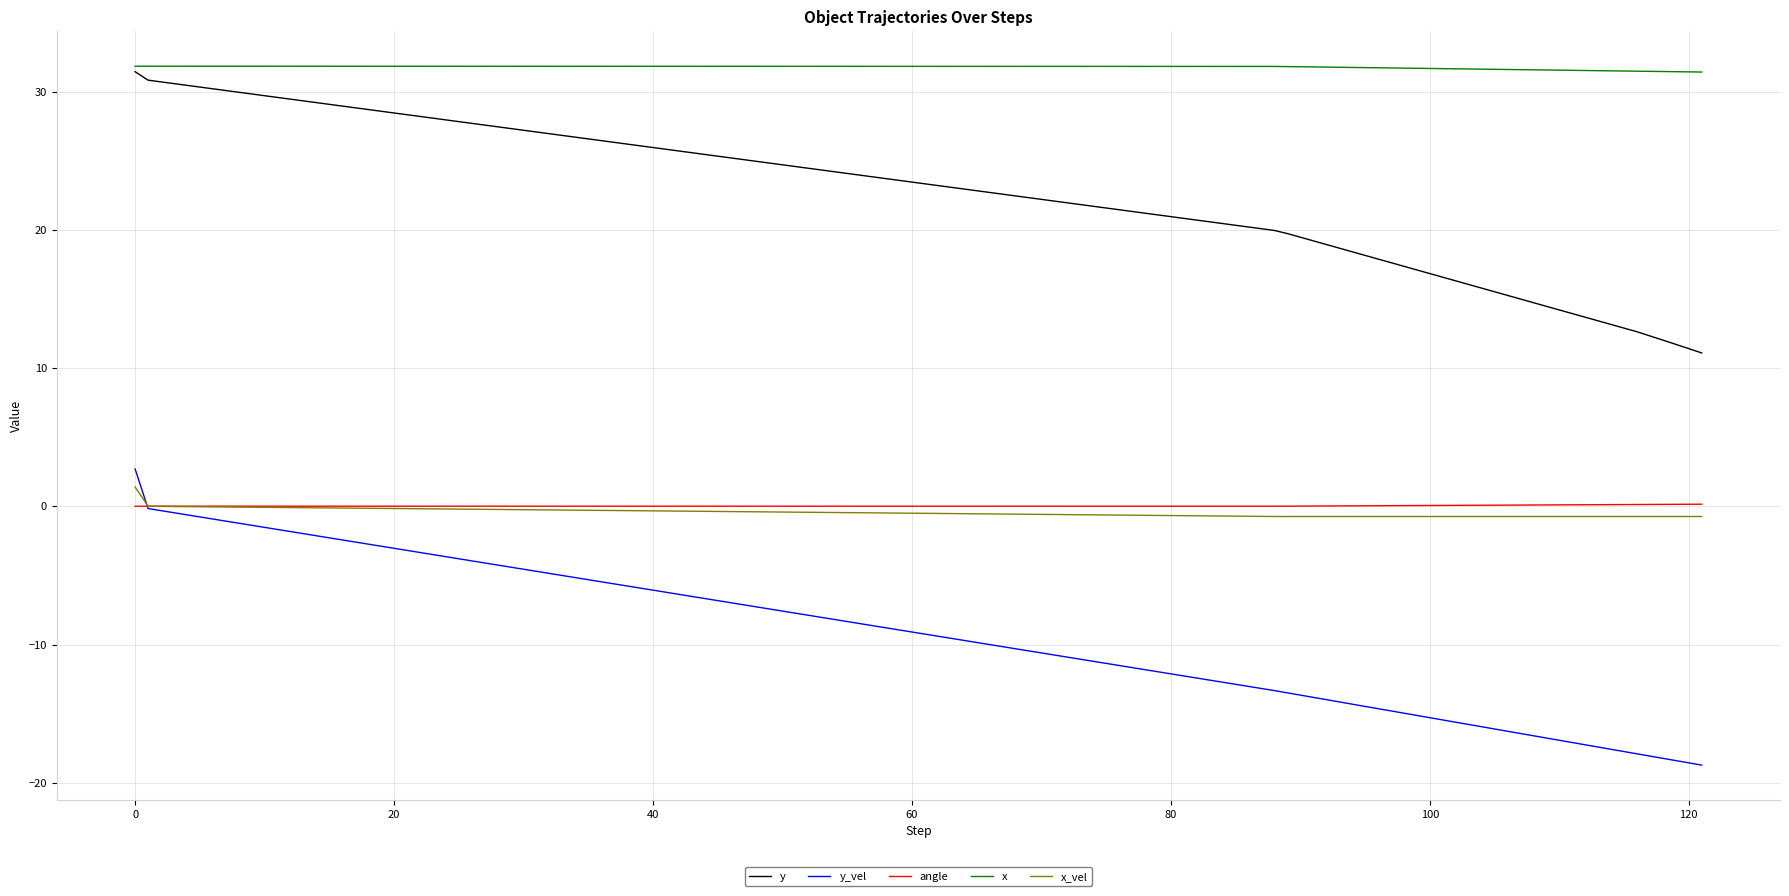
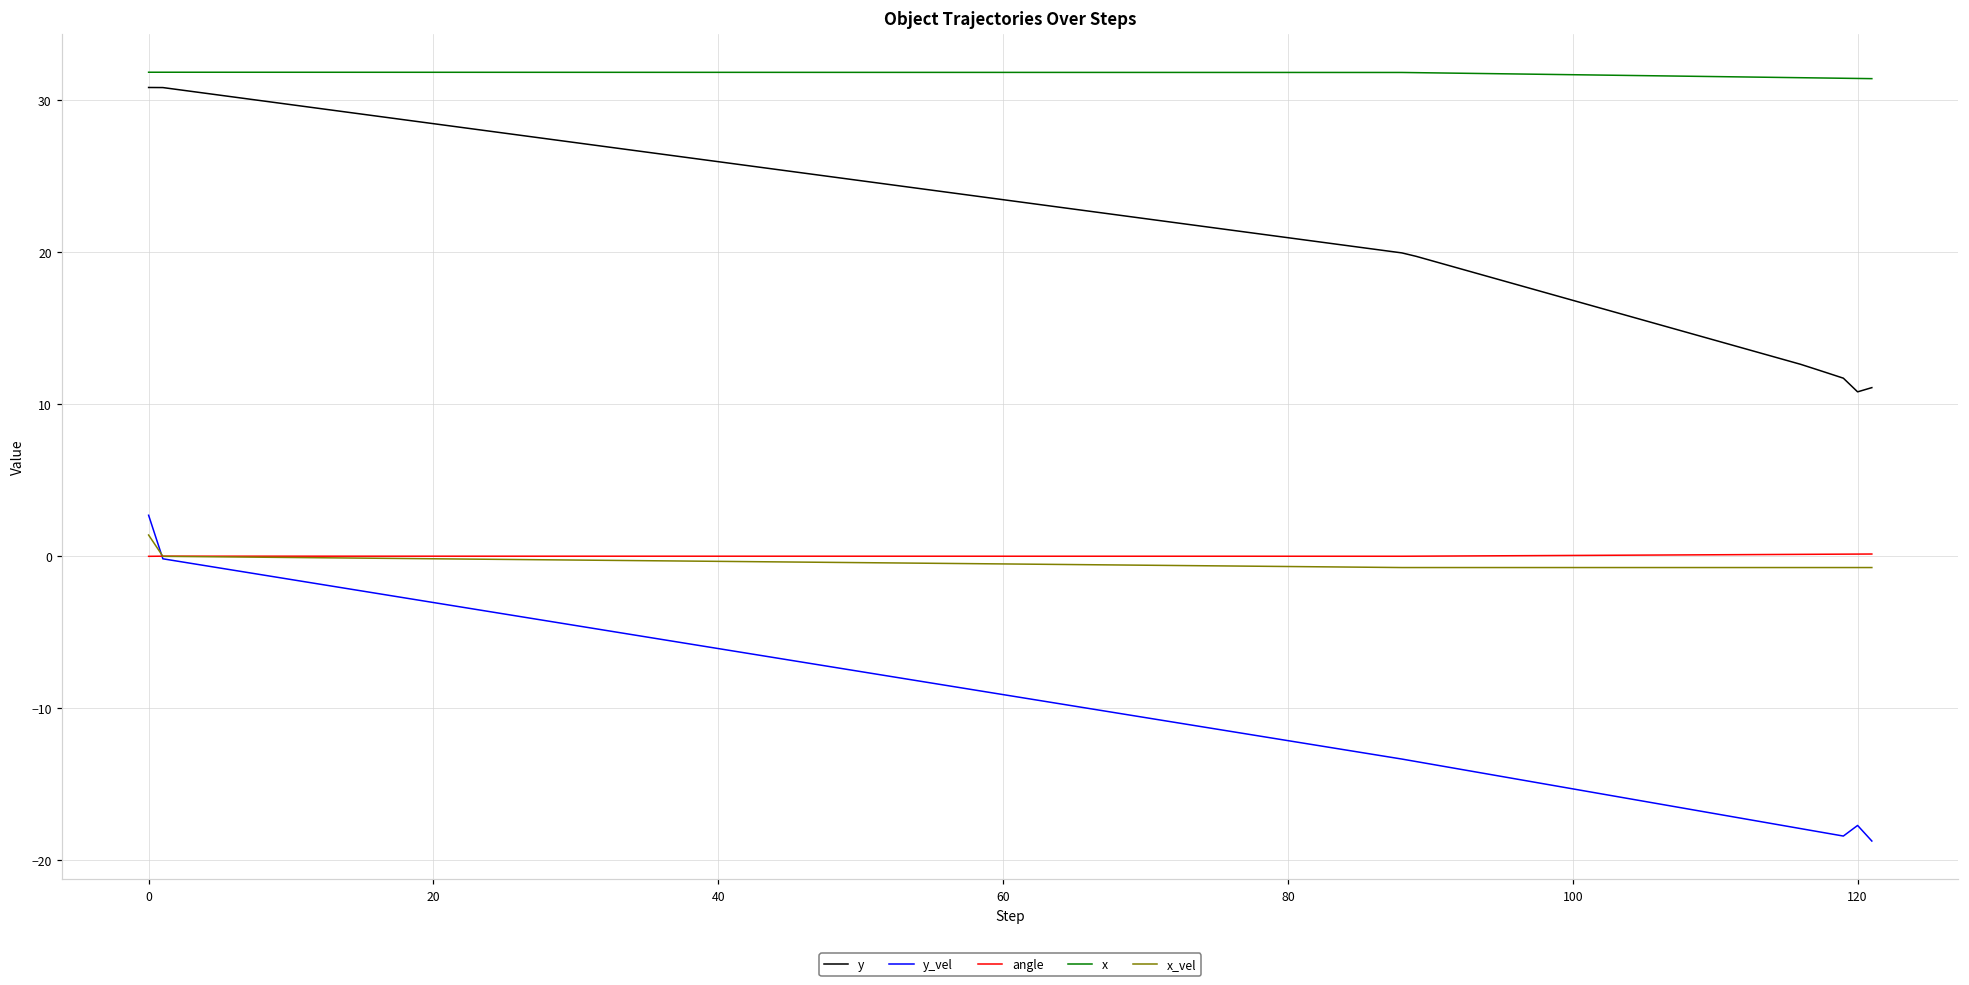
y, 0: 31.4 -> 30.8
y, 120: 11.4 -> 10.8
y_vel, 120: -18.6 -> -17.7
